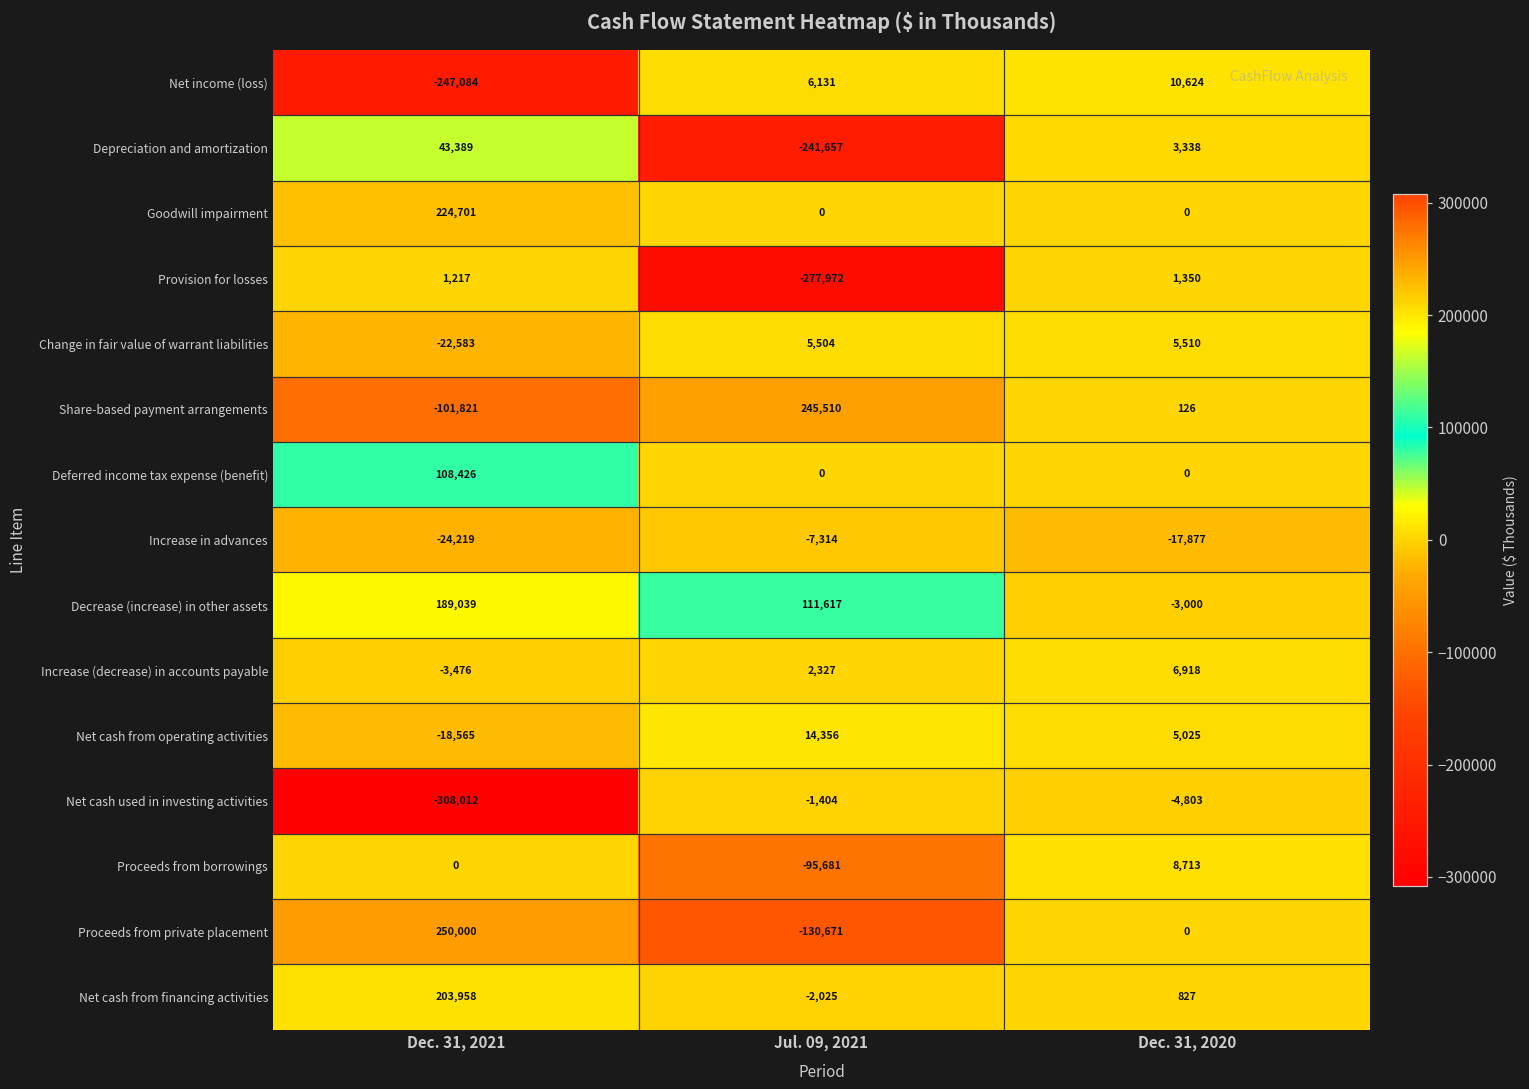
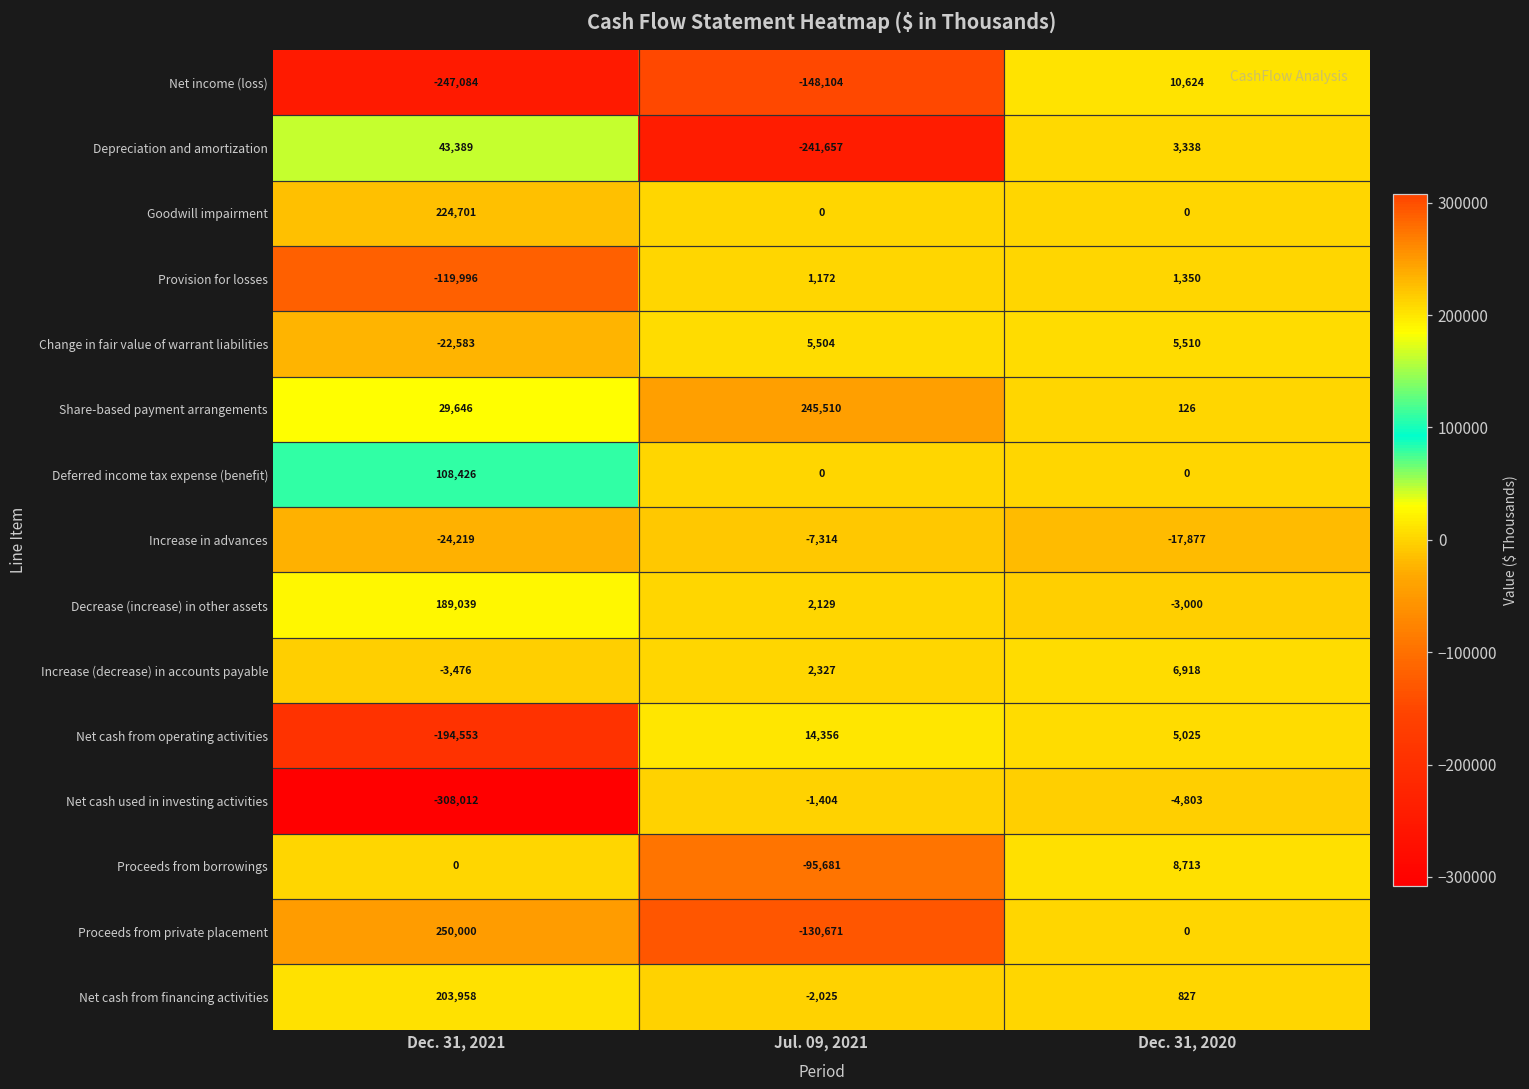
Net income (loss), Jul. 09, 2021: 6,131 -> -148,104
Provision for losses, Dec. 31, 2021: 1,217 -> -119,996
Provision for losses, Jul. 09, 2021: -277,972 -> 1,172
Share-based payment arrangements, Dec. 31, 2021: -101,821 -> 29,646
Decrease (increase) in other assets, Jul. 09, 2021: 111,617 -> 2,129
Net cash from operating activities, Dec. 31, 2021: -18,565 -> -194,553
